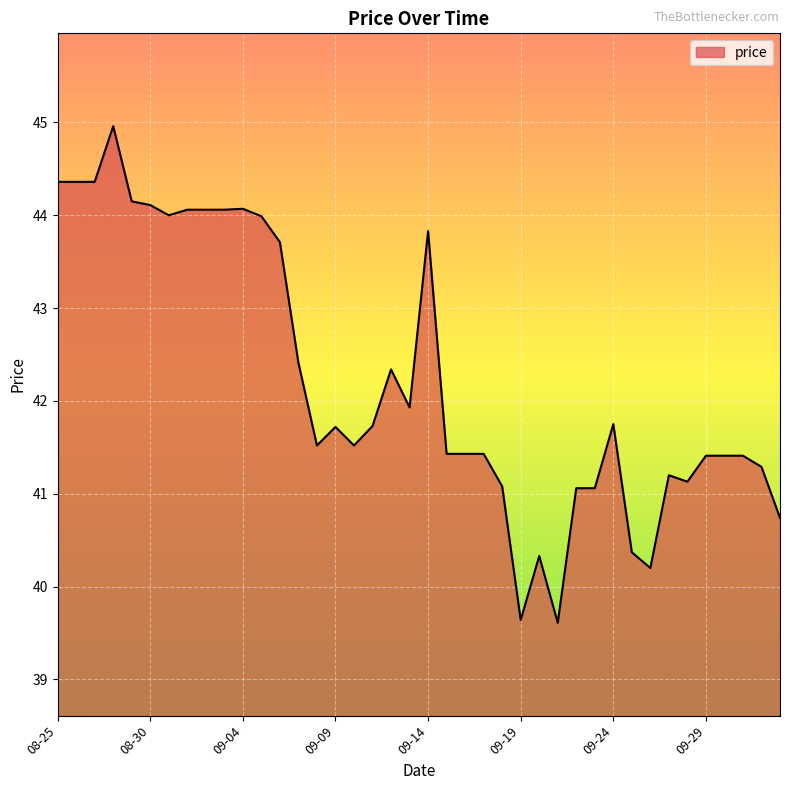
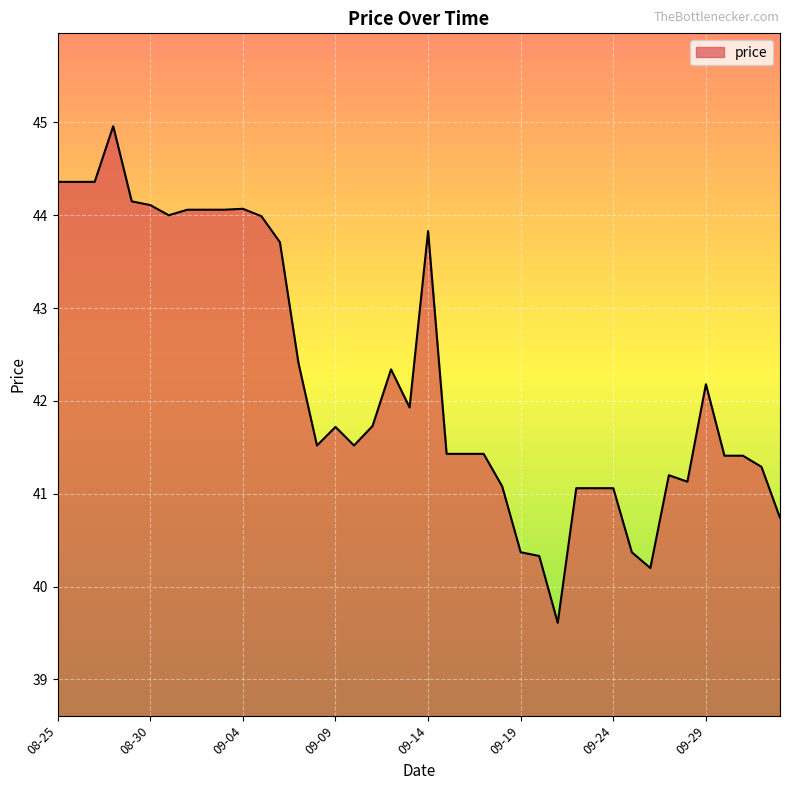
09-19: 39.6 -> 40.4
09-24: 41.8 -> 41.1
09-29: 41.4 -> 42.2
